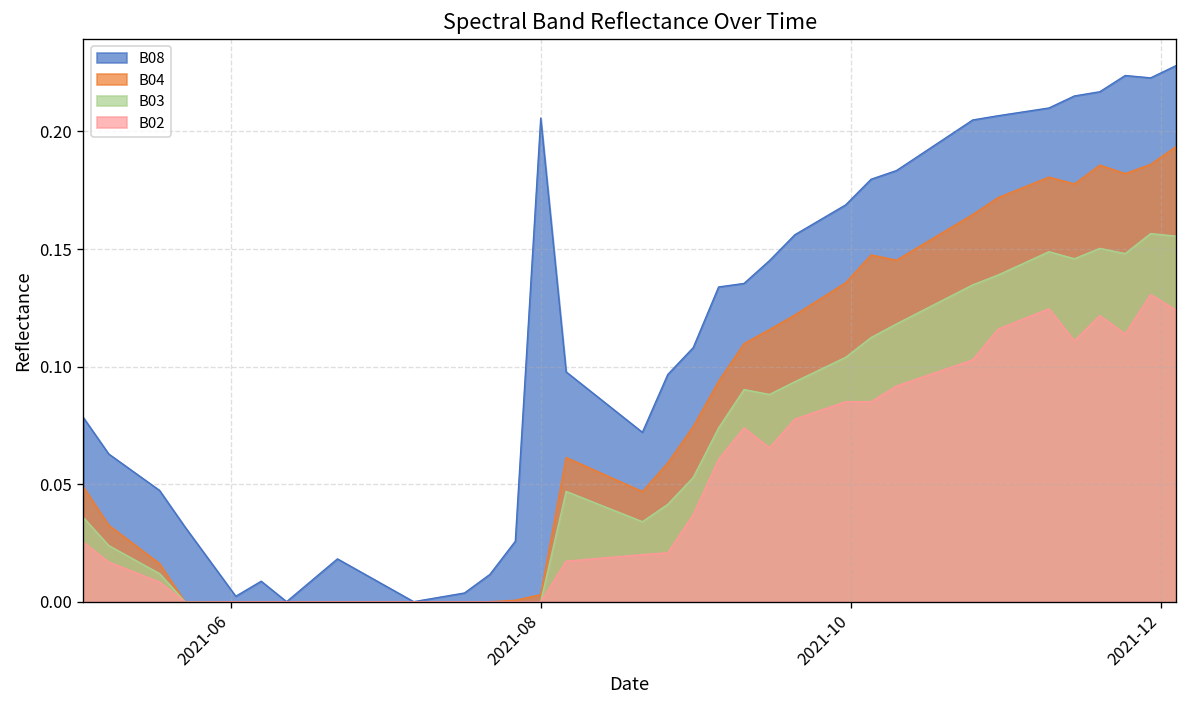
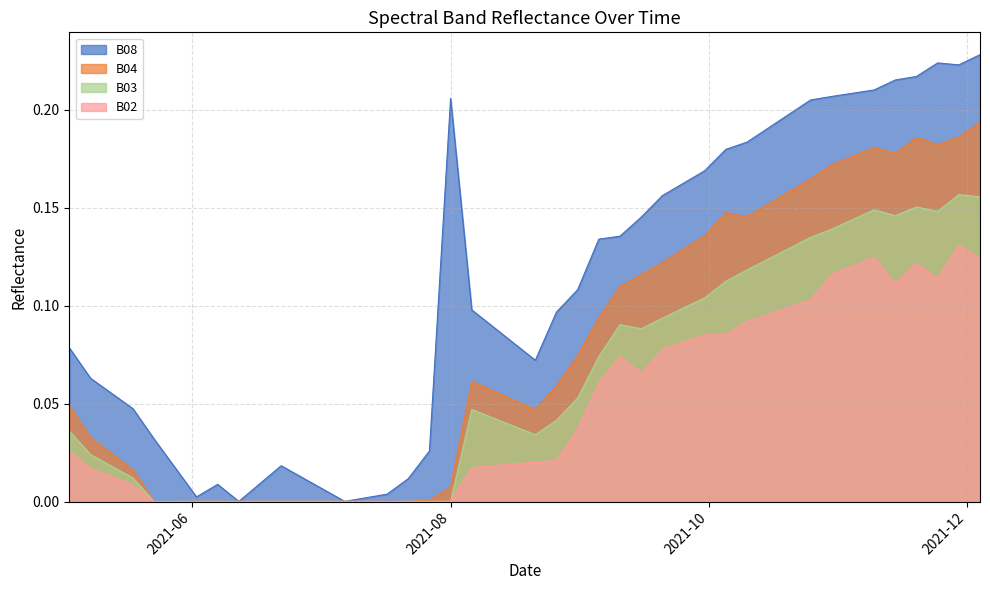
B04, 2021-08: 0.003 -> 0.007
